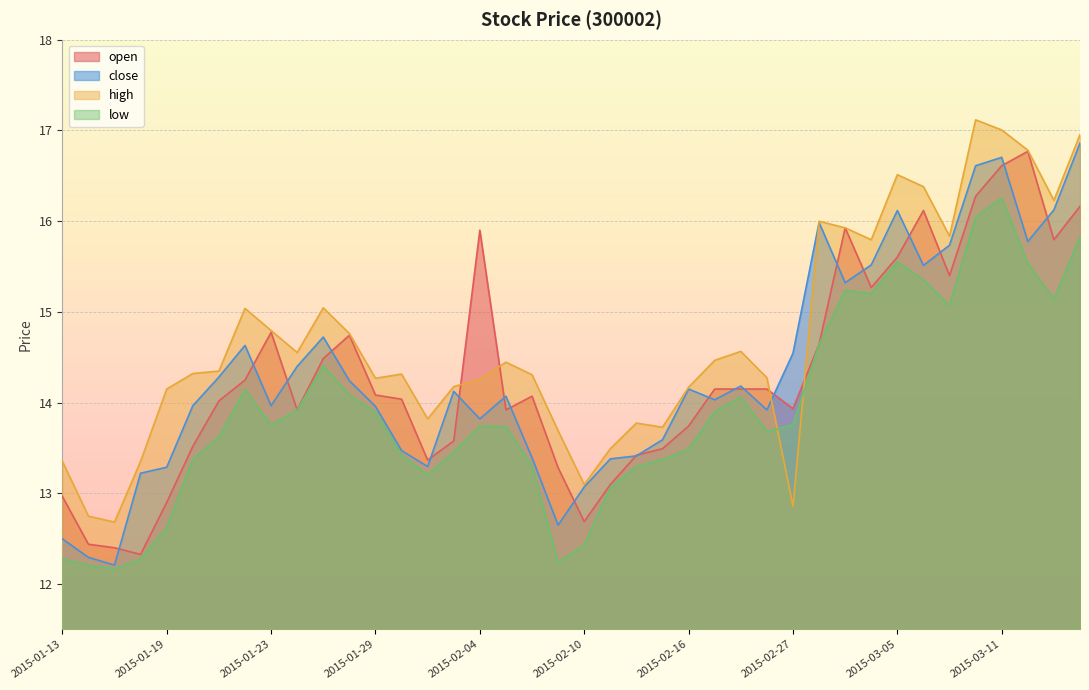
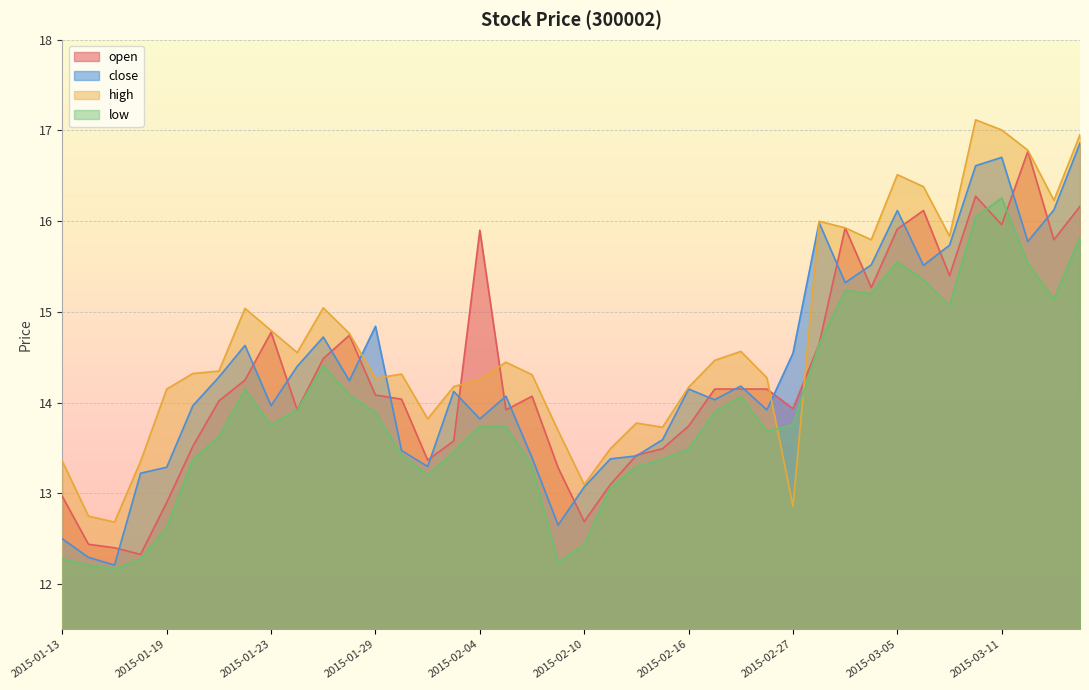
close, 2015-01-29: 14.0 -> 14.8
open, 2015-03-05: 15.6 -> 15.9
open, 2015-03-11: 16.6 -> 16.0
